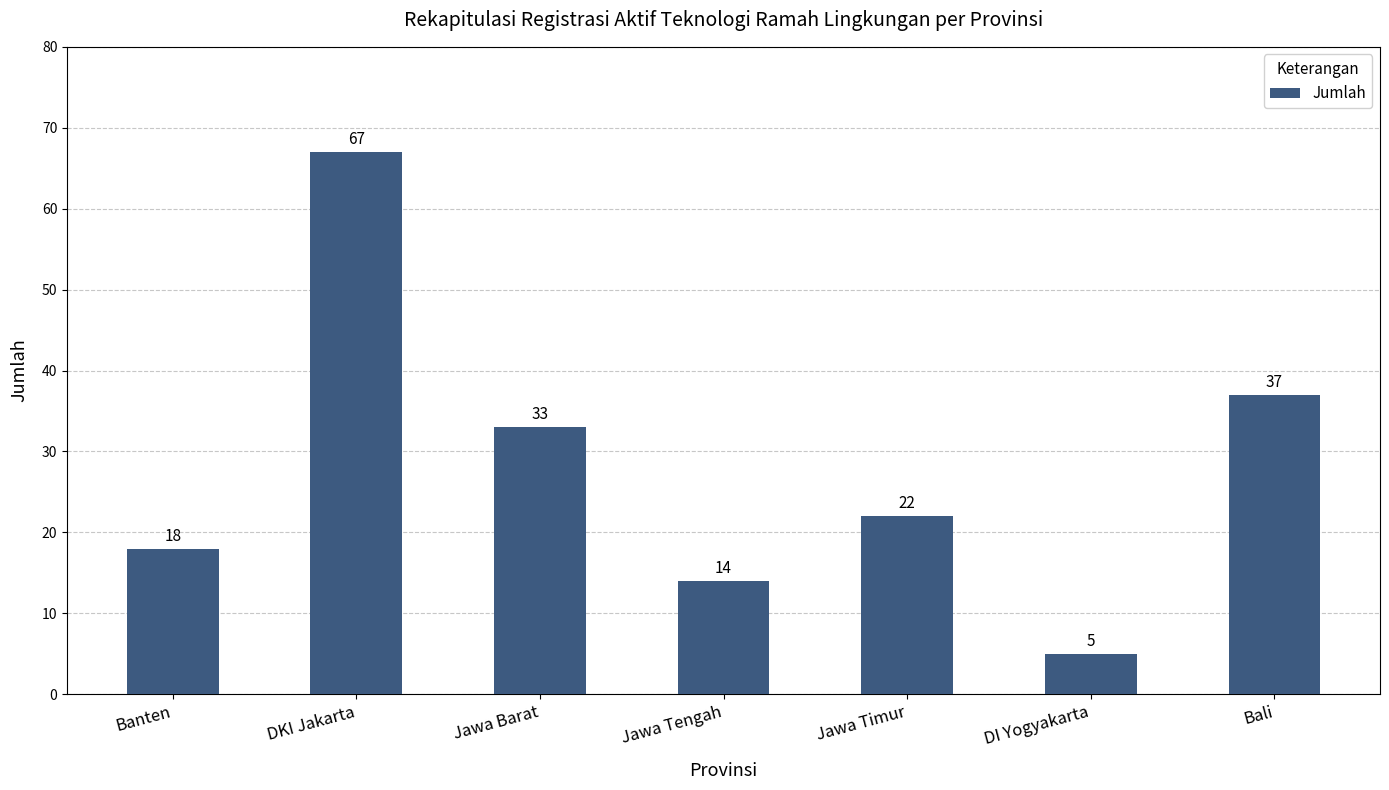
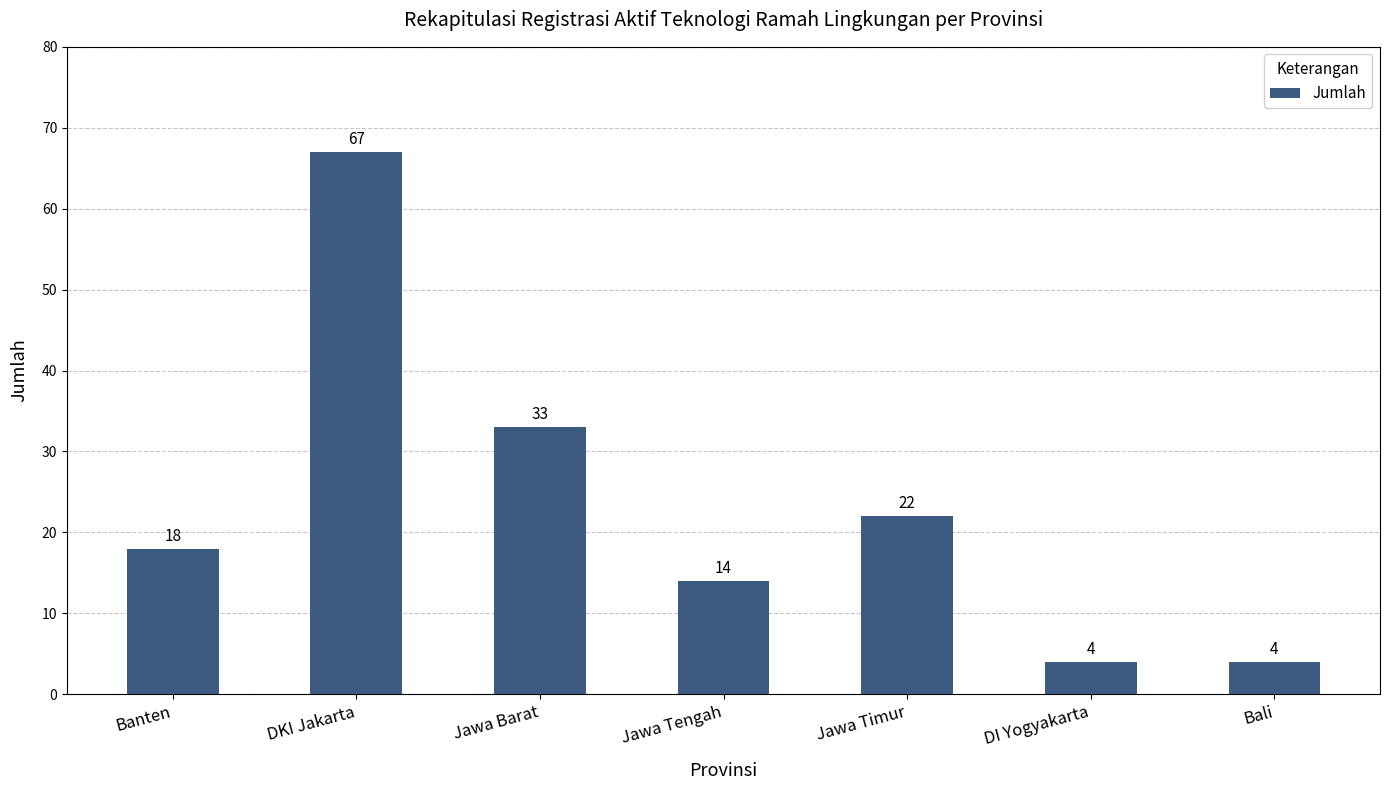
DI Yogyakarta: 5 -> 4
Bali: 37 -> 4
